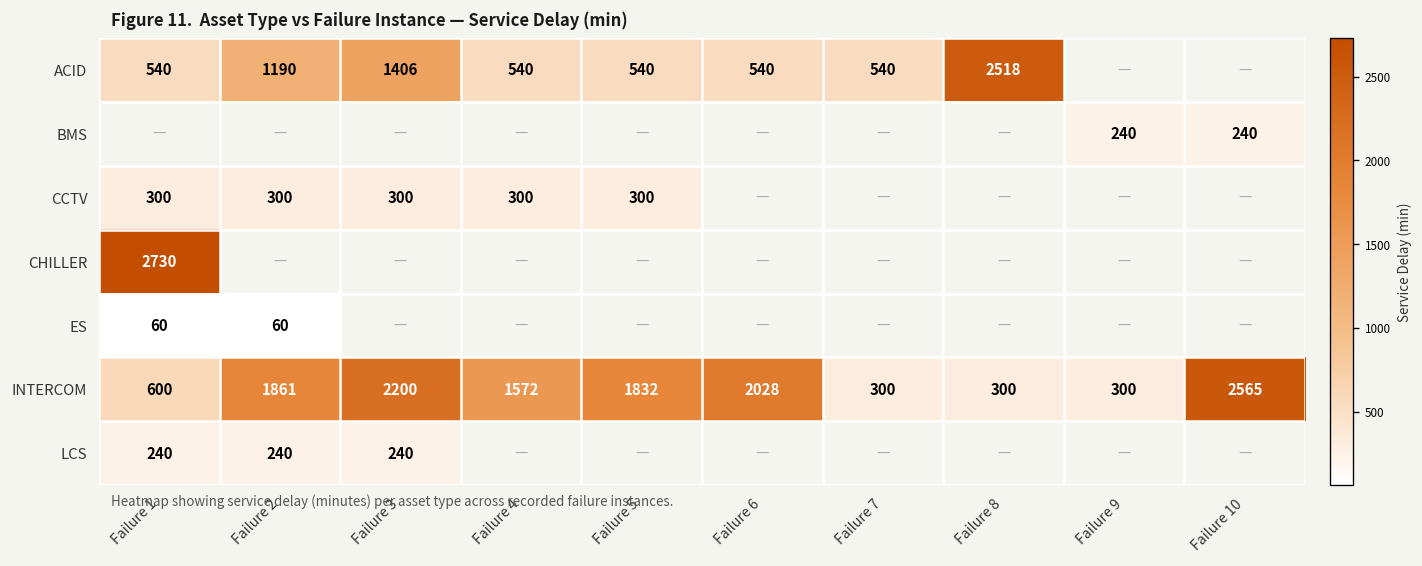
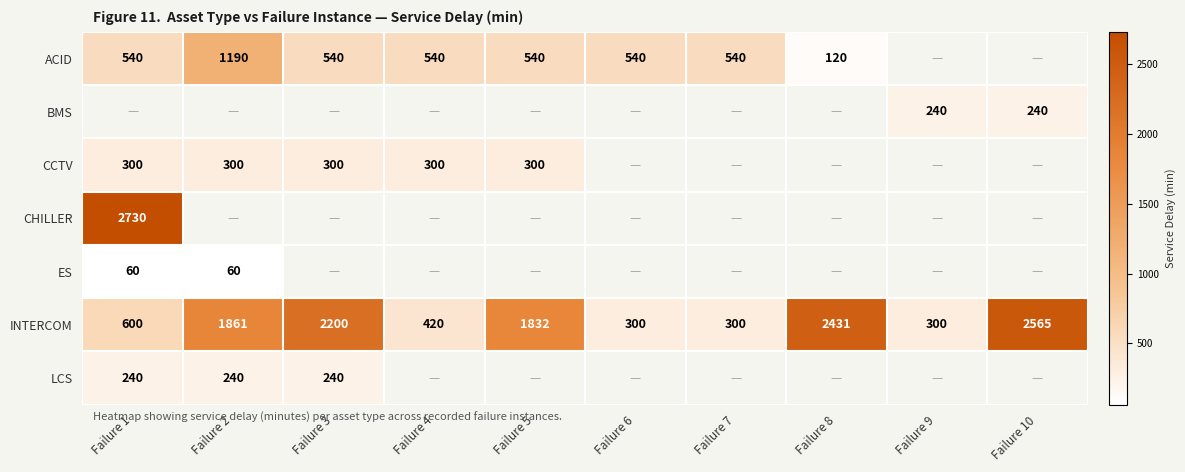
ACID, Failure 3: 1406 -> 540
ACID, Failure 8: 2518 -> 120
INTERCOM, Failure 4: 1572 -> 420
INTERCOM, Failure 6: 2028 -> 300
INTERCOM, Failure 8: 300 -> 2431
